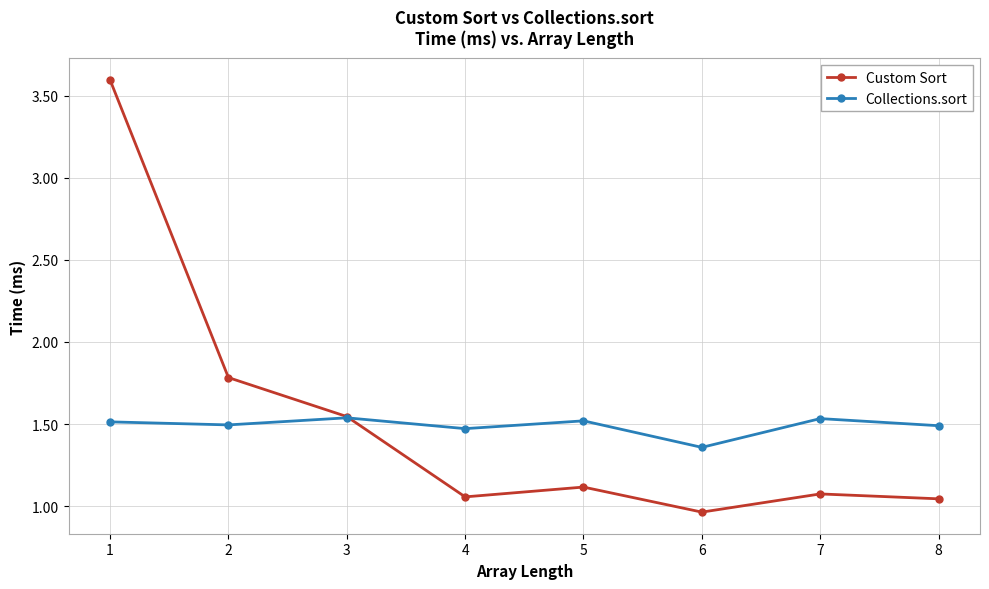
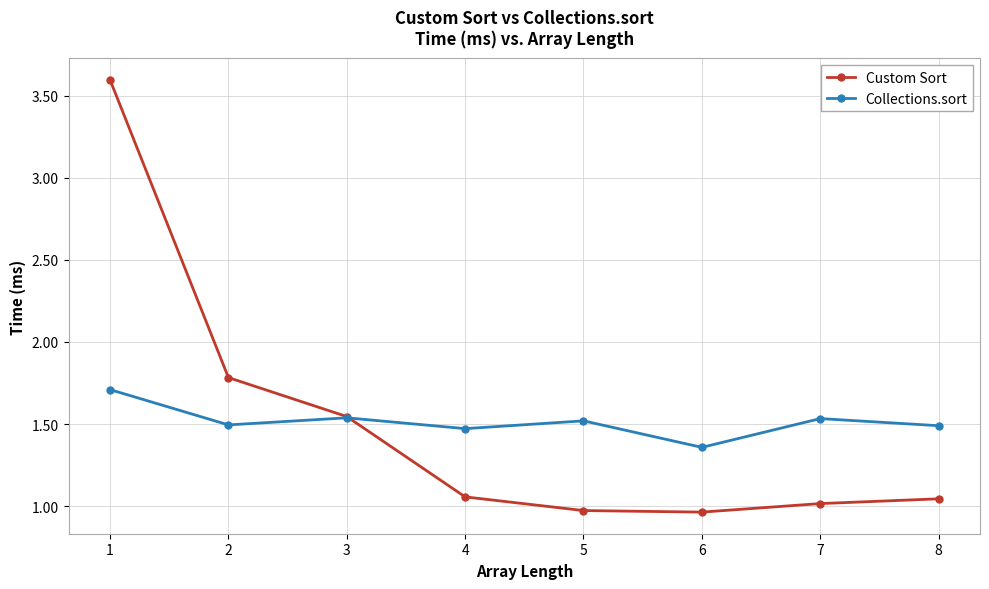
Collections.sort, 1: 1.51 -> 1.71
Custom Sort, 5: 1.12 -> 0.97
Custom Sort, 7: 1.07 -> 1.02
